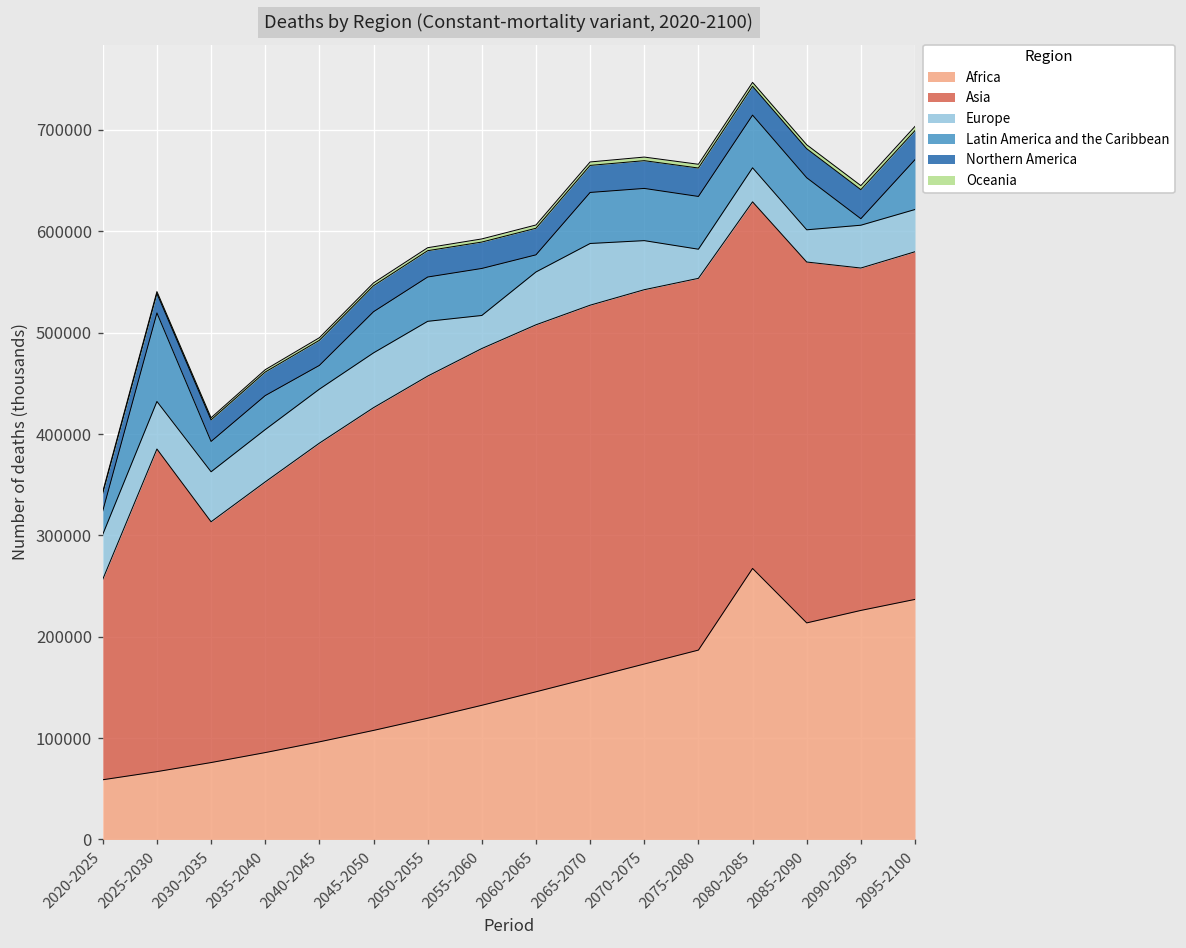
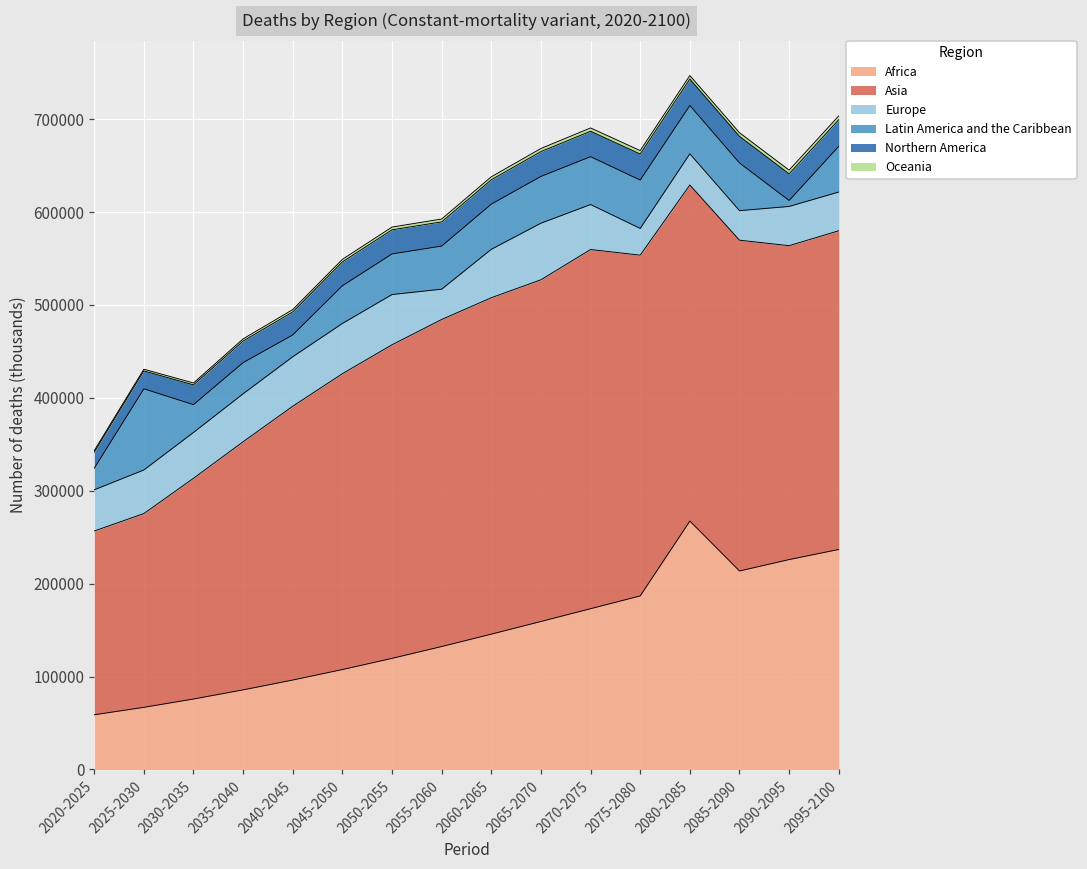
Asia, 2025-2030: 320000 -> 210000
Latin America and the Caribbean, 2060-2065: 20000 -> 50000
Asia, 2070-2075: 370000 -> 390000
